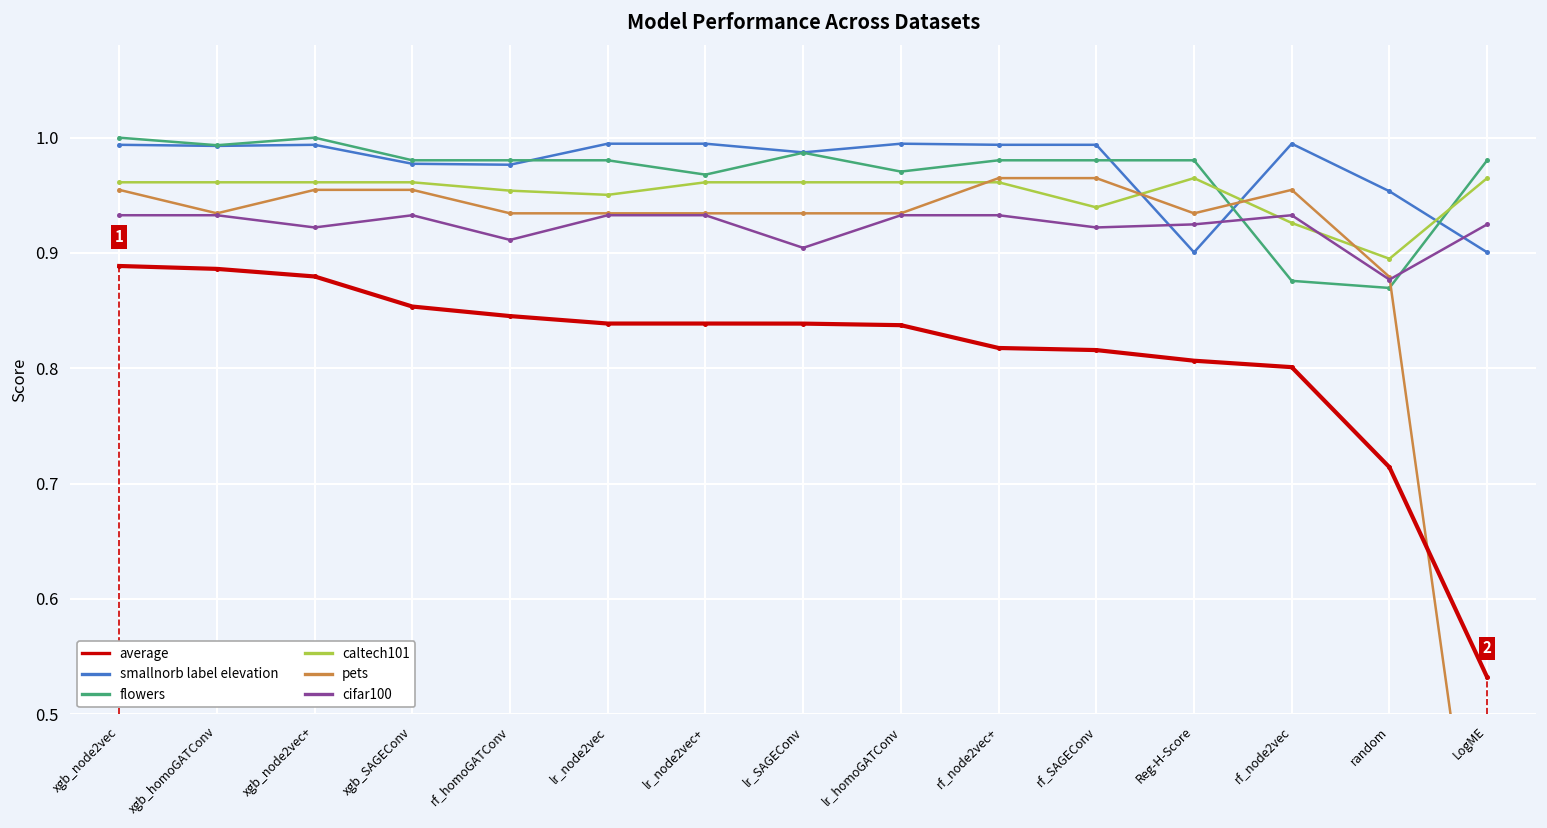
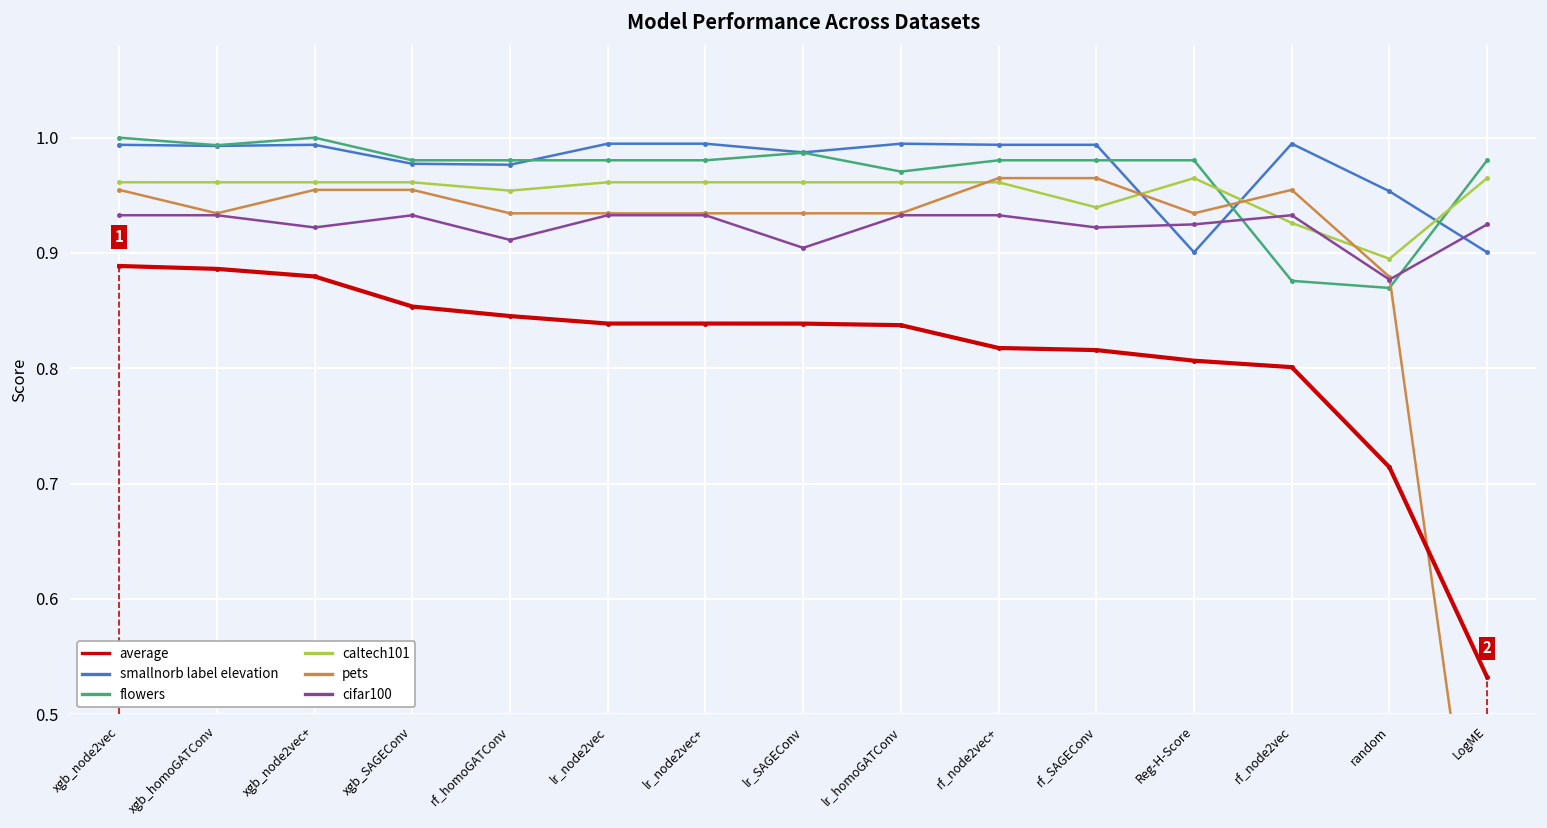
caltech101, lr_node2vec: 0.95 -> 0.96
flowers, lr_node2vec+: 0.97 -> 0.98
